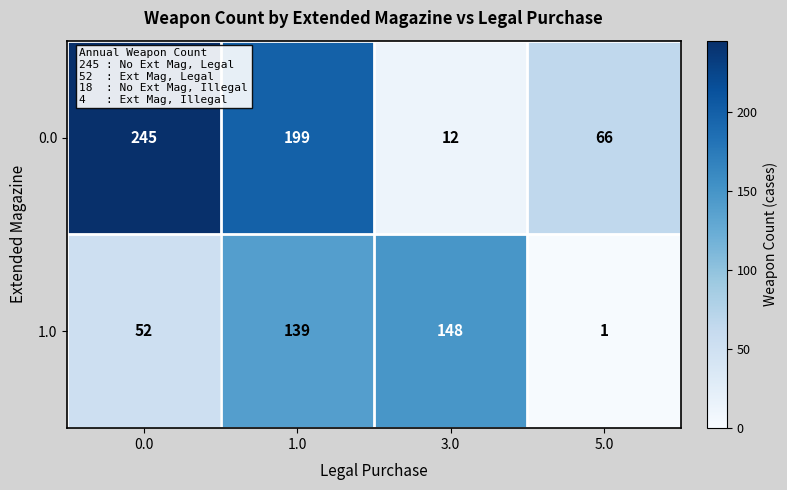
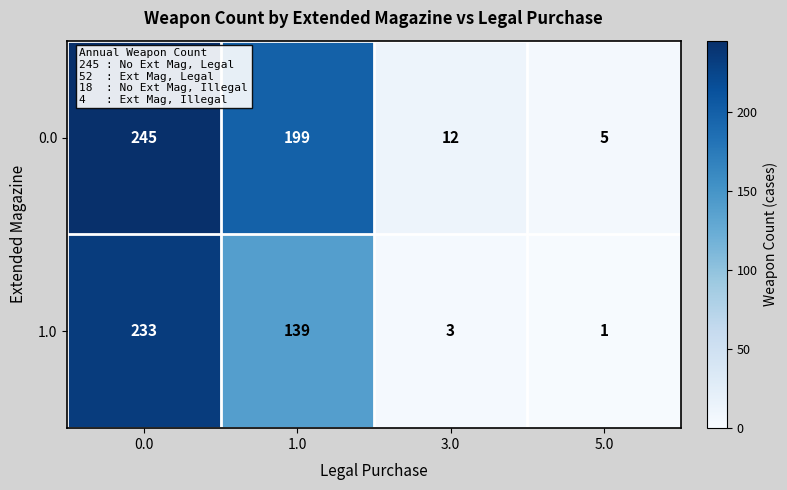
0.0, 5.0: 66 -> 5
1.0, 0.0: 52 -> 233
1.0, 3.0: 148 -> 3
